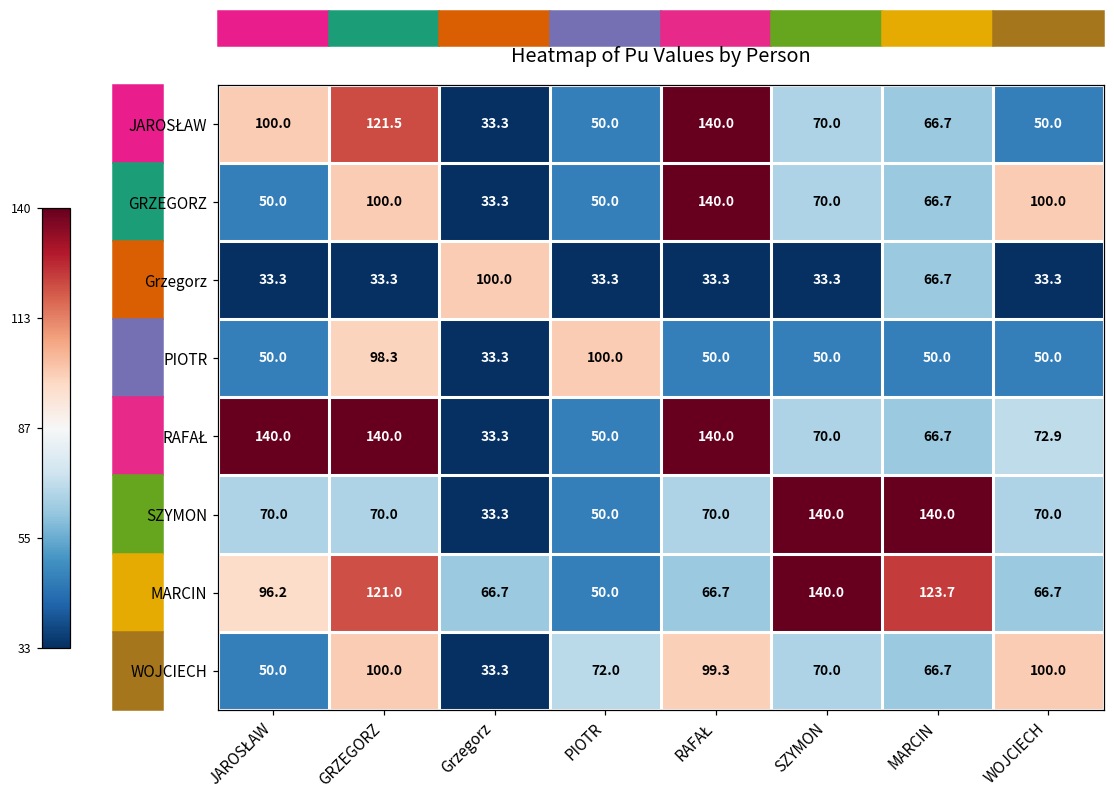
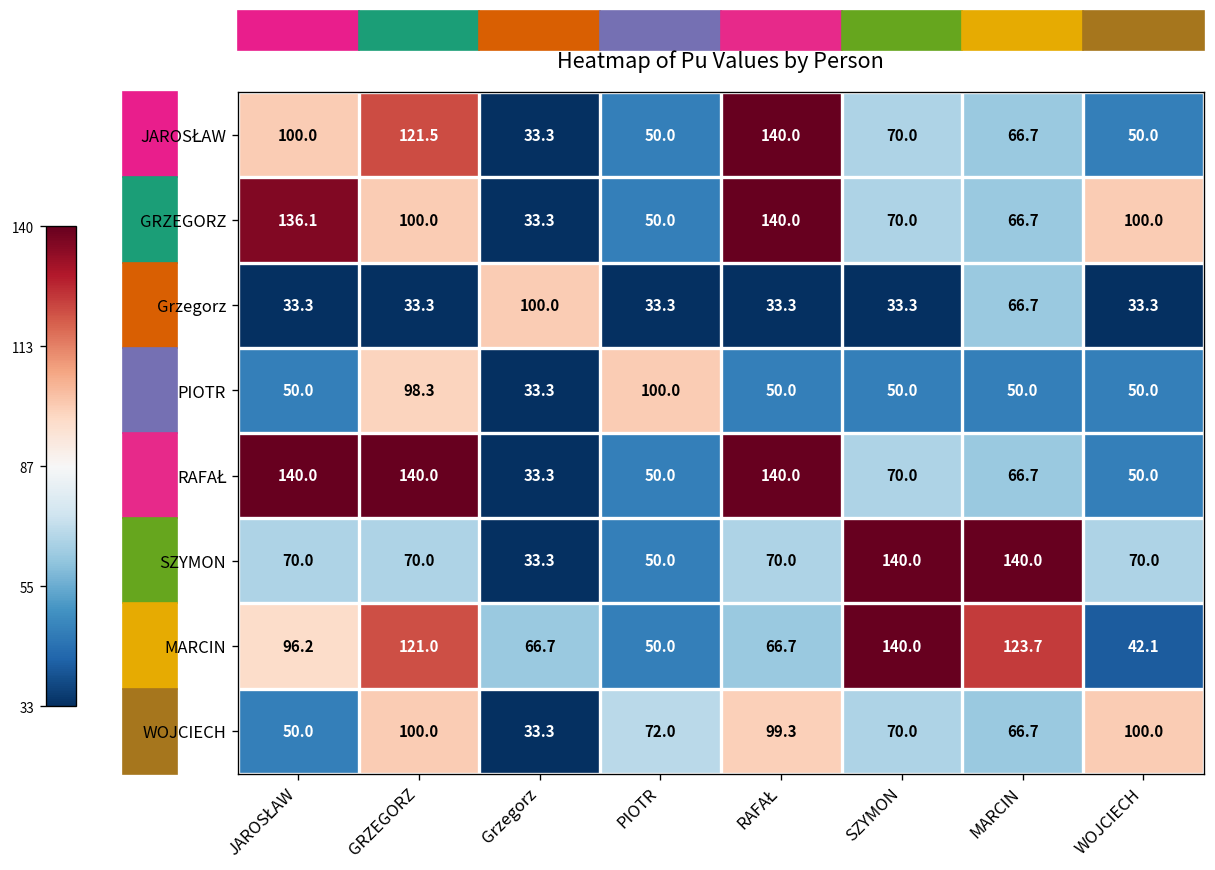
GRZEGORZ, JAROSŁAW: 50.0 -> 136.1
RAFAŁ, WOJCIECH: 72.9 -> 50.0
MARCIN, WOJCIECH: 66.7 -> 42.1
